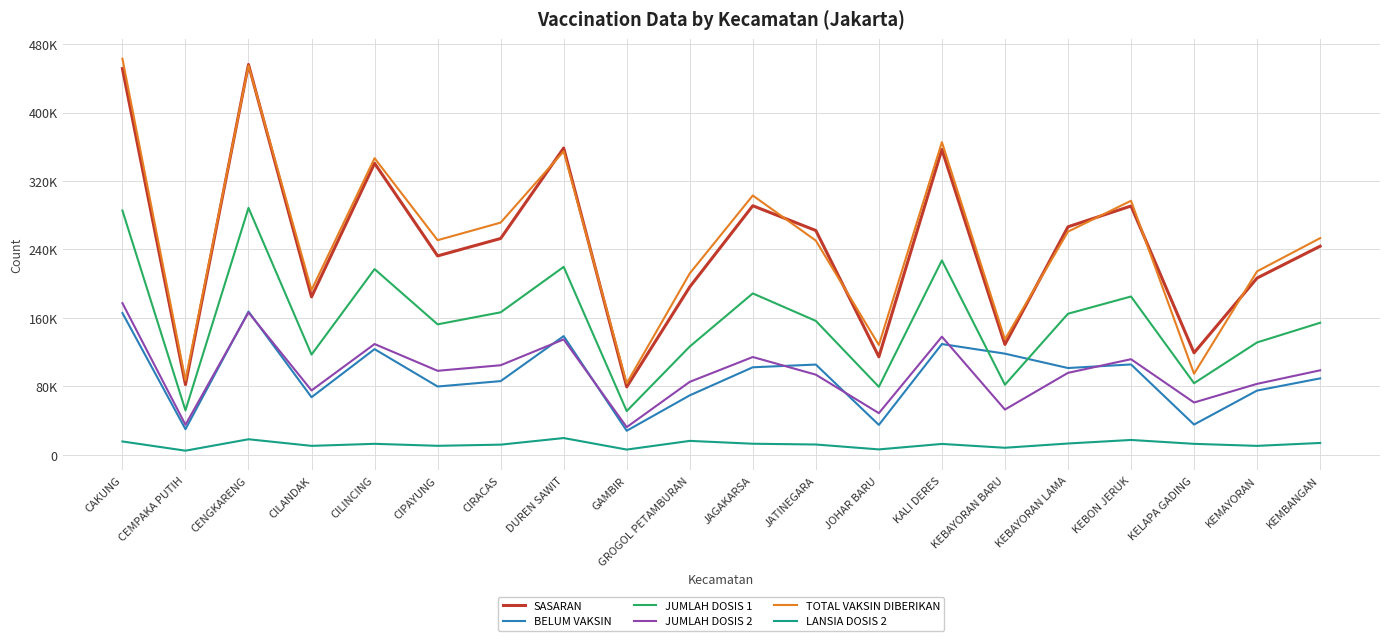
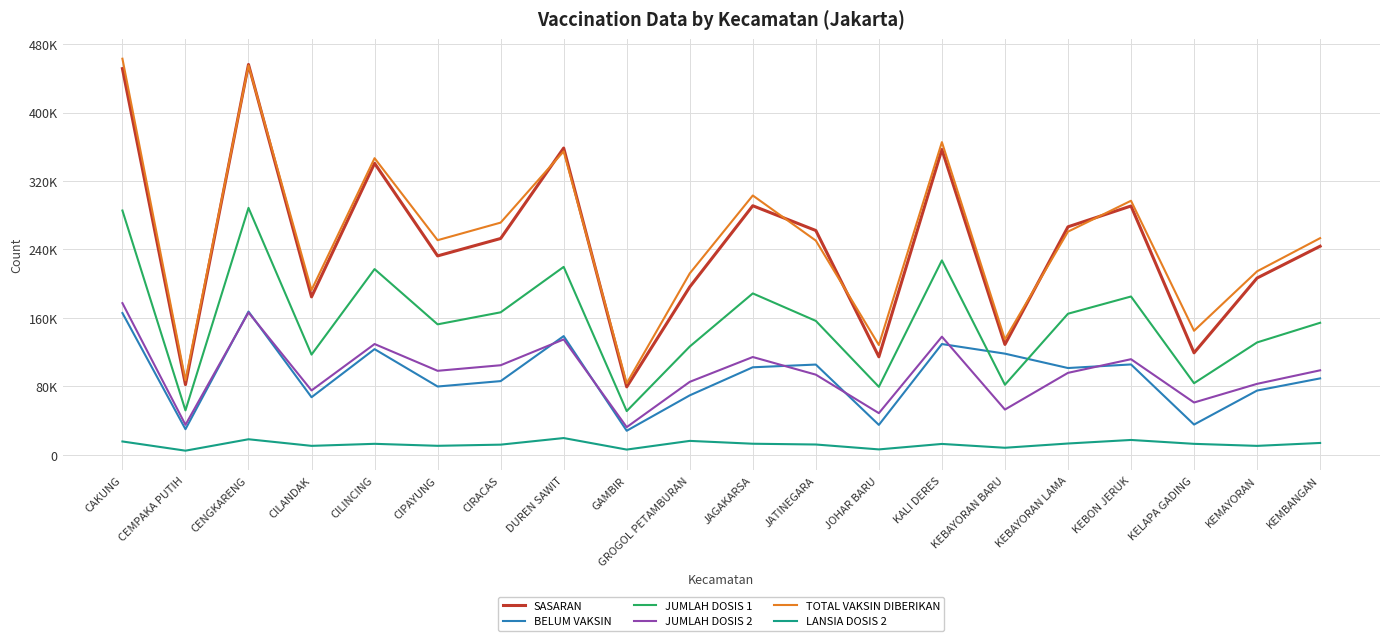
TOTAL VAKSIN DIBERIKAN, KELAPA GADING: 90000 -> 150000
